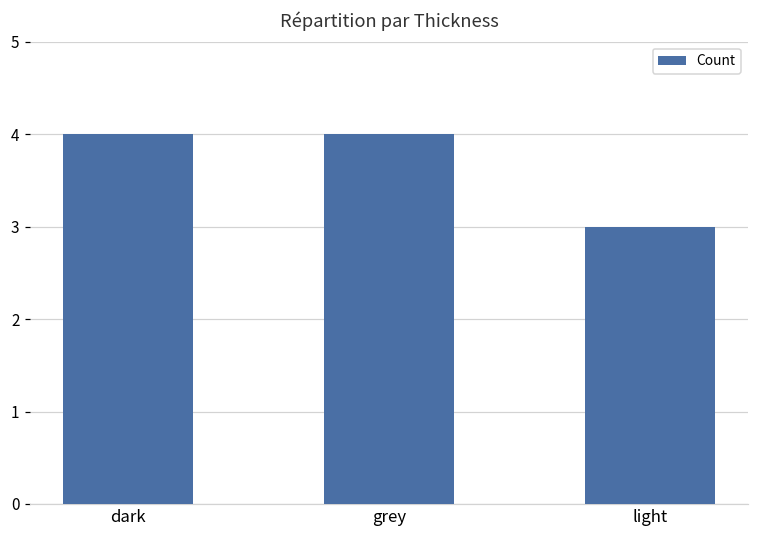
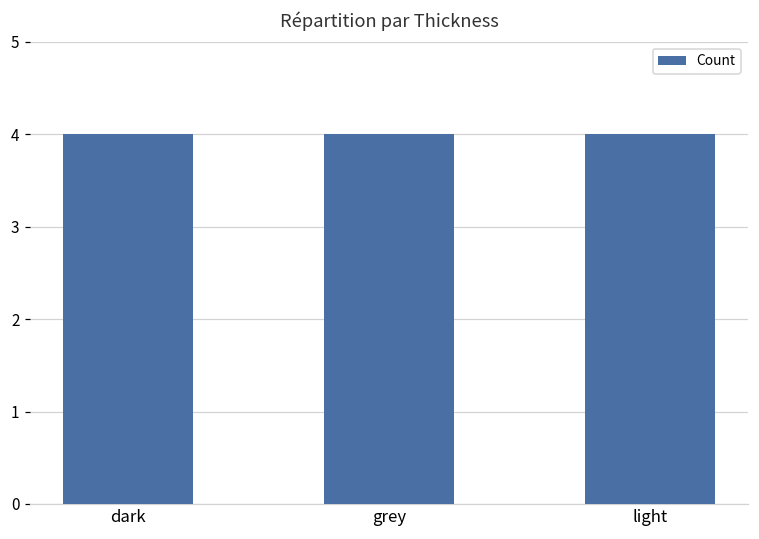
light: 3 -> 4
